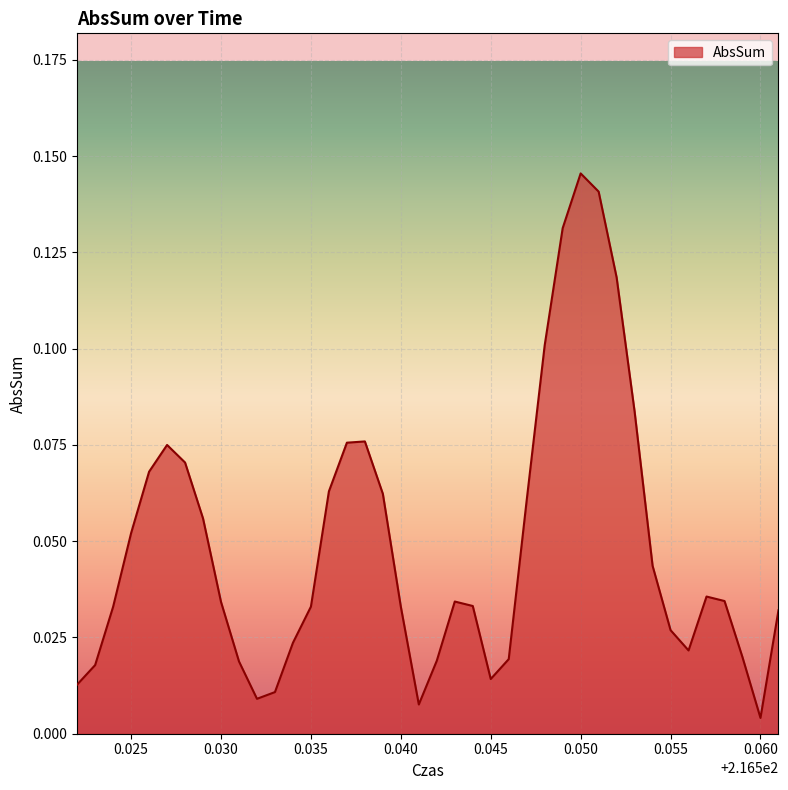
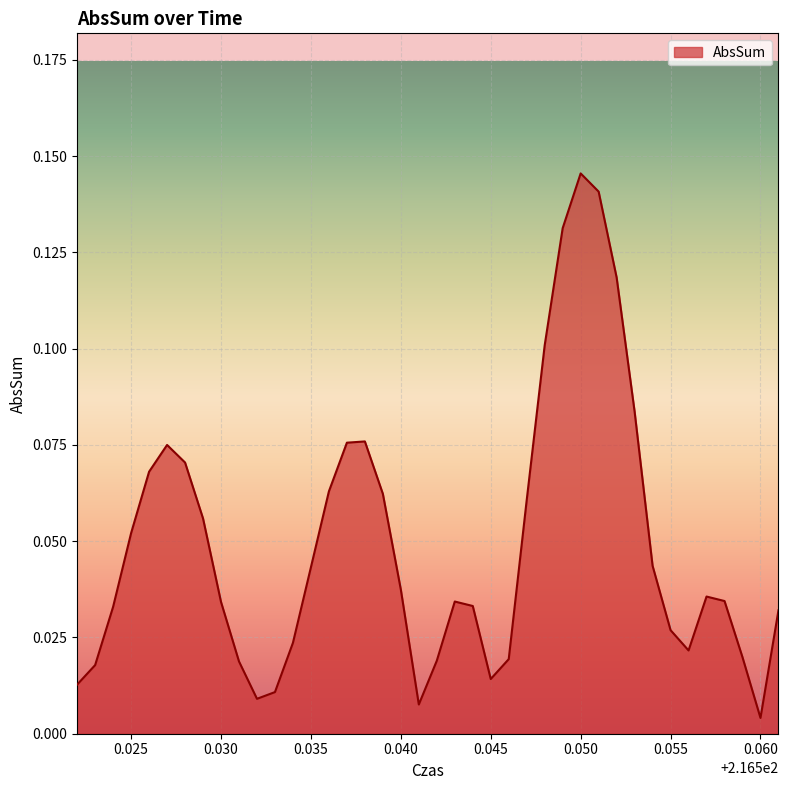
0.035: 0.033 -> 0.043
0.040: 0.033 -> 0.037
